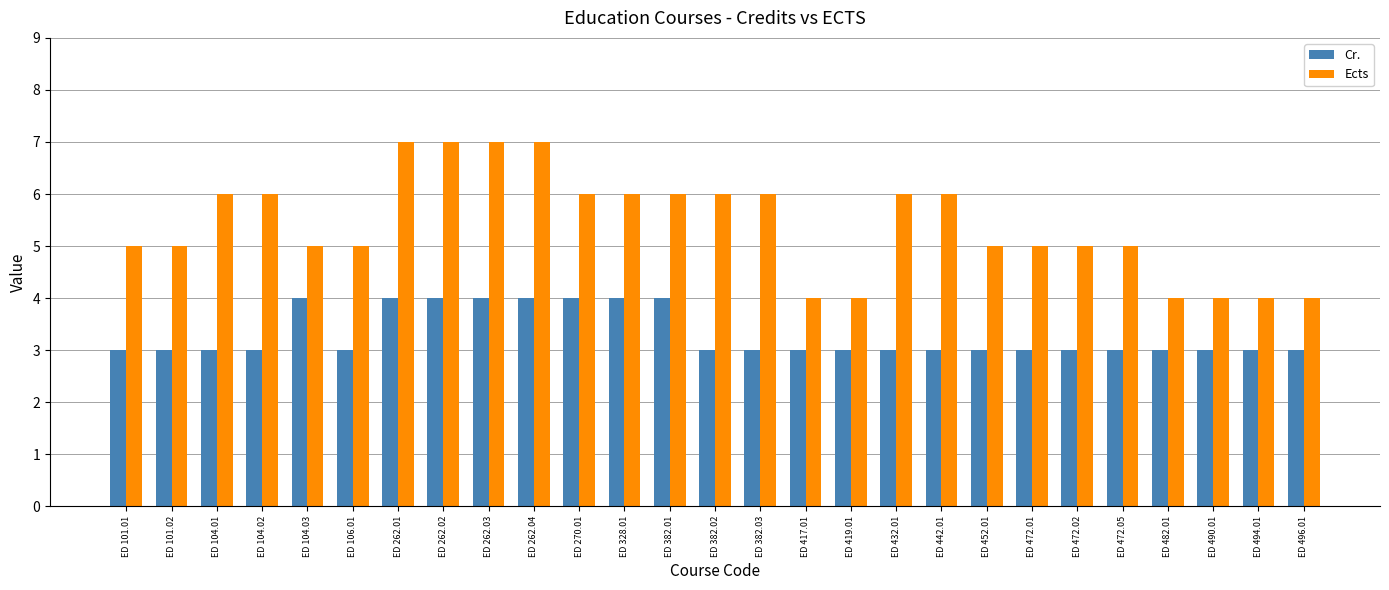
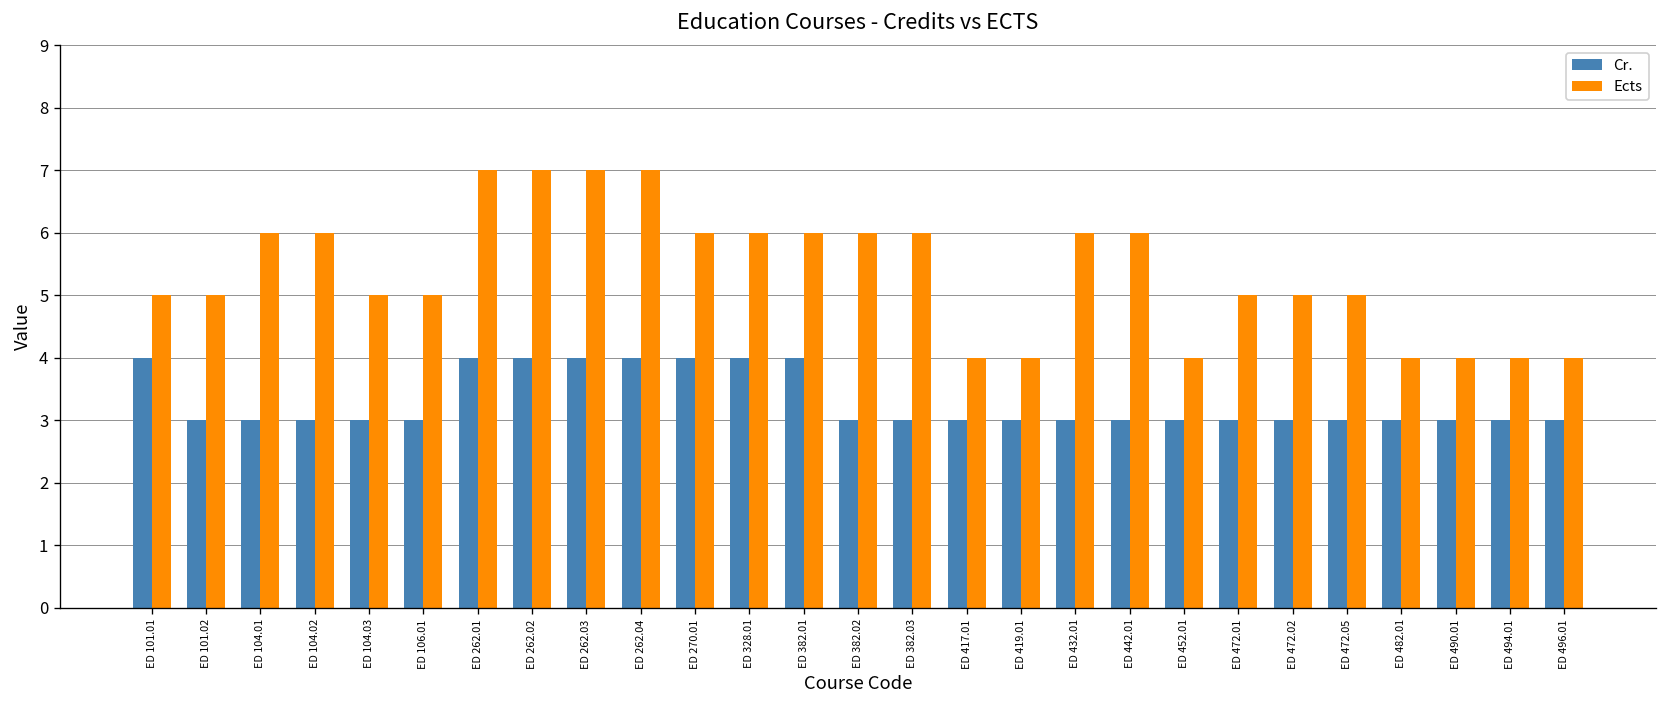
Cr., ED 101.01: 3 -> 4
Cr., ED 104.03: 4 -> 3
Ects, ED 452.01: 5 -> 4
